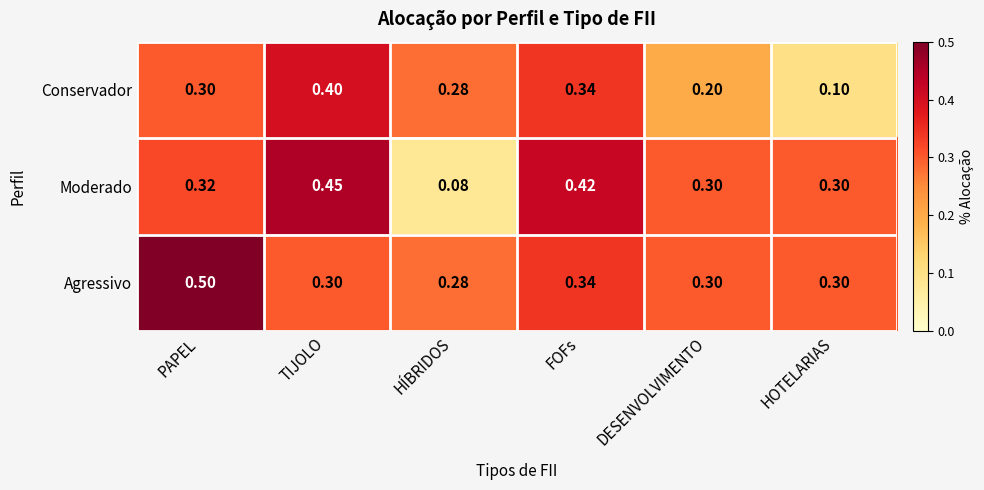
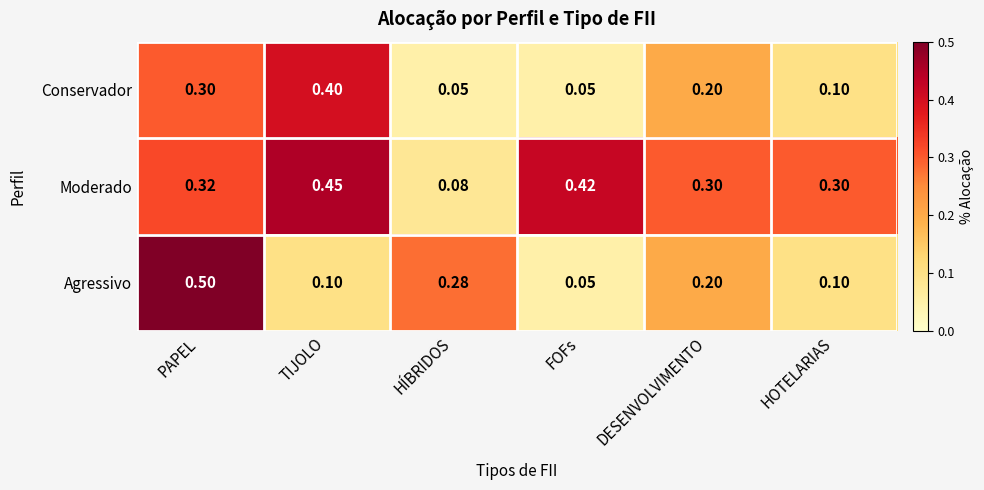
Conservador, HÍBRIDOS: 0.28 -> 0.05
Conservador, FOFs: 0.34 -> 0.05
Agressivo, TIJOLO: 0.30 -> 0.10
Agressivo, FOFs: 0.34 -> 0.05
Agressivo, DESENVOLVIMENTO: 0.30 -> 0.20
Agressivo, HOTELARIAS: 0.30 -> 0.10
